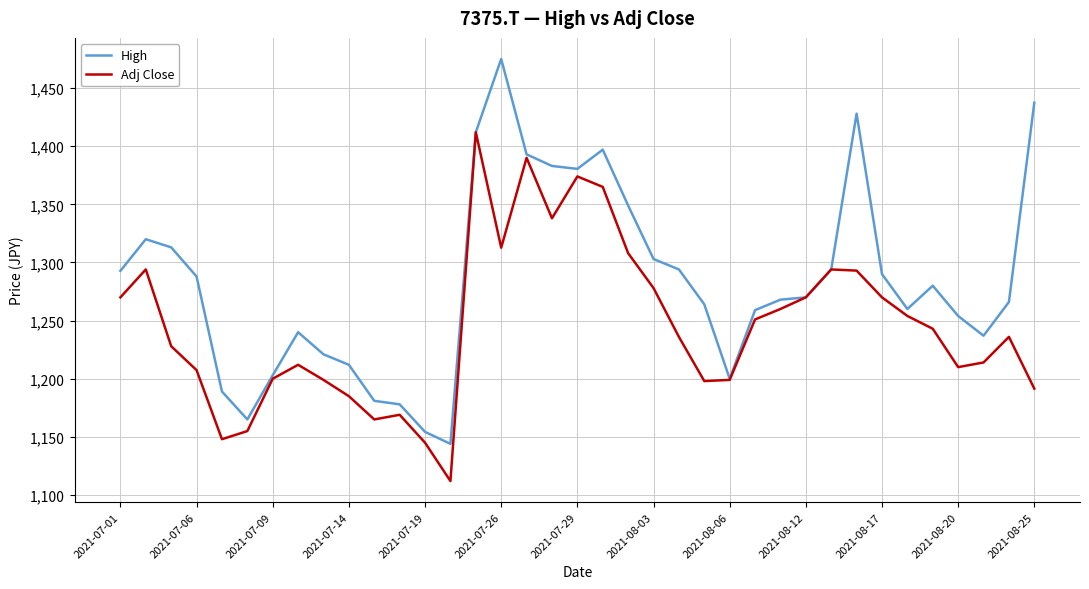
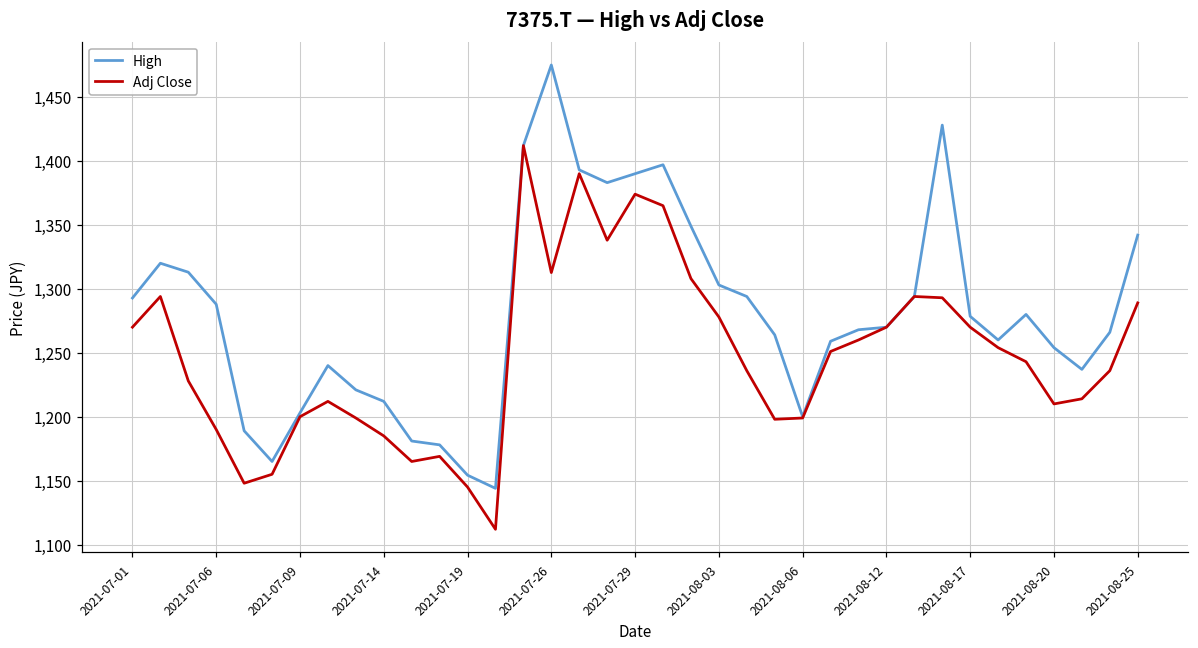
Adj Close, 2021-07-06: 1,207 -> 1,190
High, 2021-07-29: 1,381 -> 1,390
High, 2021-08-17: 1,290 -> 1,279
High, 2021-08-25: 1,437 -> 1,342
Adj Close, 2021-08-25: 1,192 -> 1,289
